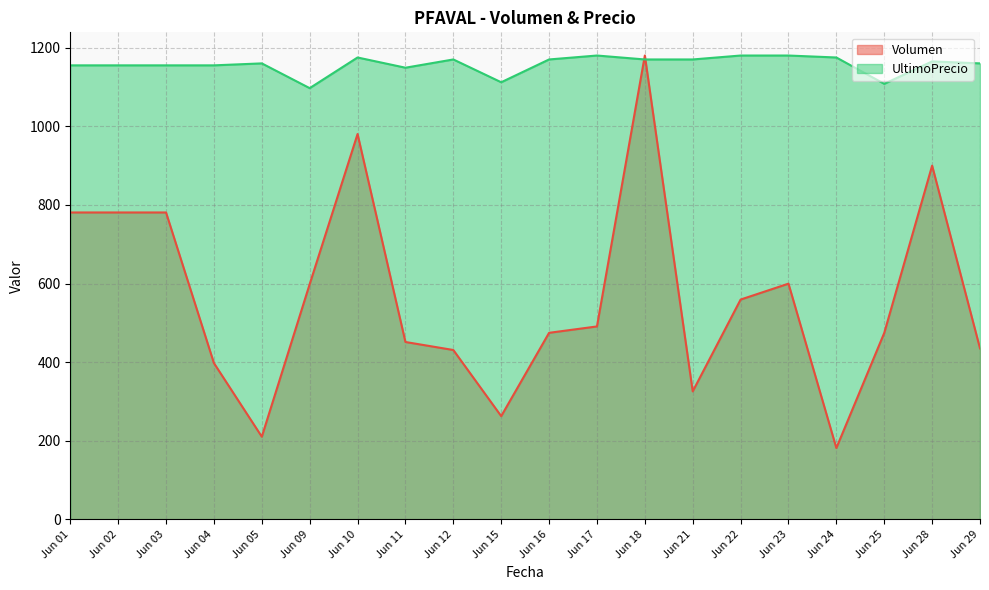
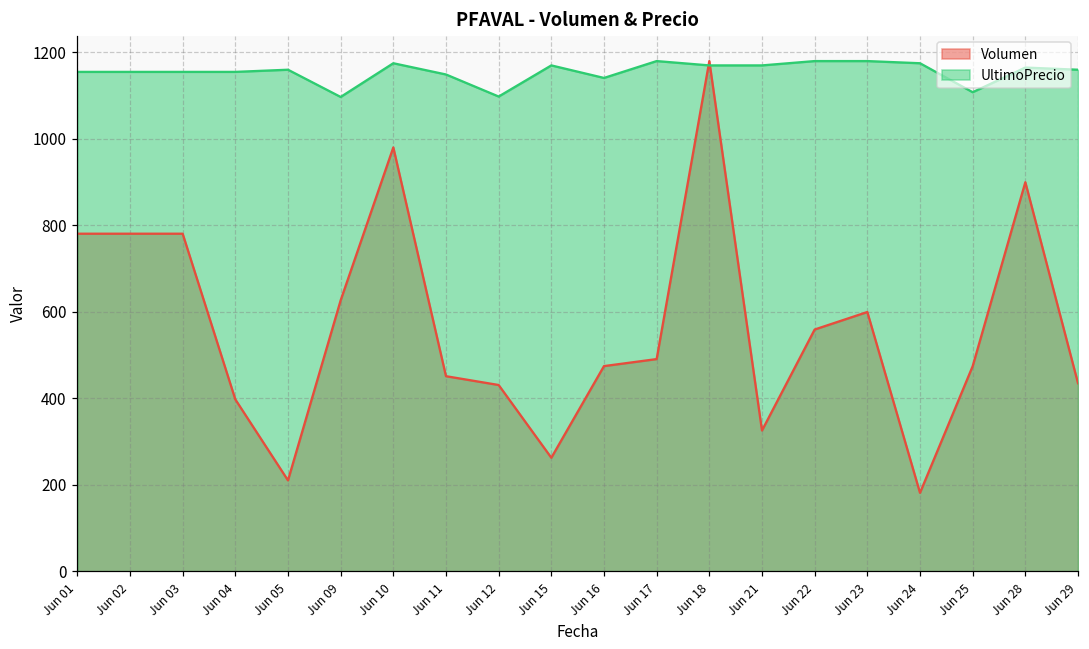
Volumen, Jun 09: 600 -> 630
UltimoPrecio, Jun 12: 1170 -> 1100
UltimoPrecio, Jun 15: 1110 -> 1170
UltimoPrecio, Jun 16: 1170 -> 1140
